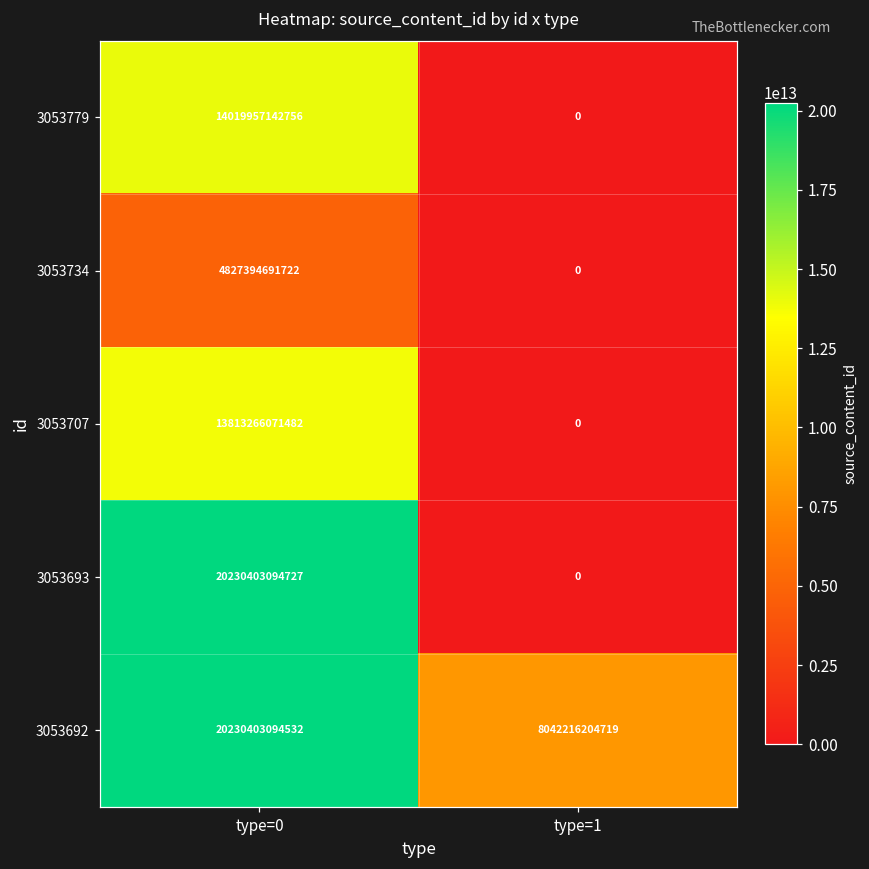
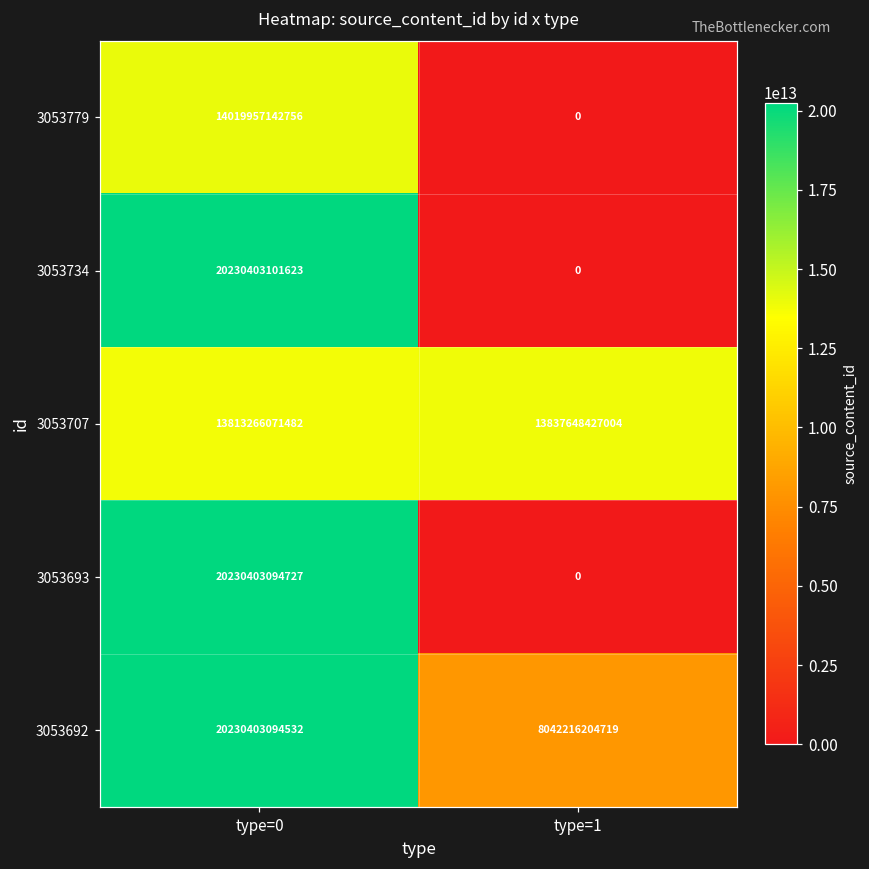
3053734, type=0: 4827394691722 -> 20230403101623
3053707, type=1: 0 -> 13837648427004
